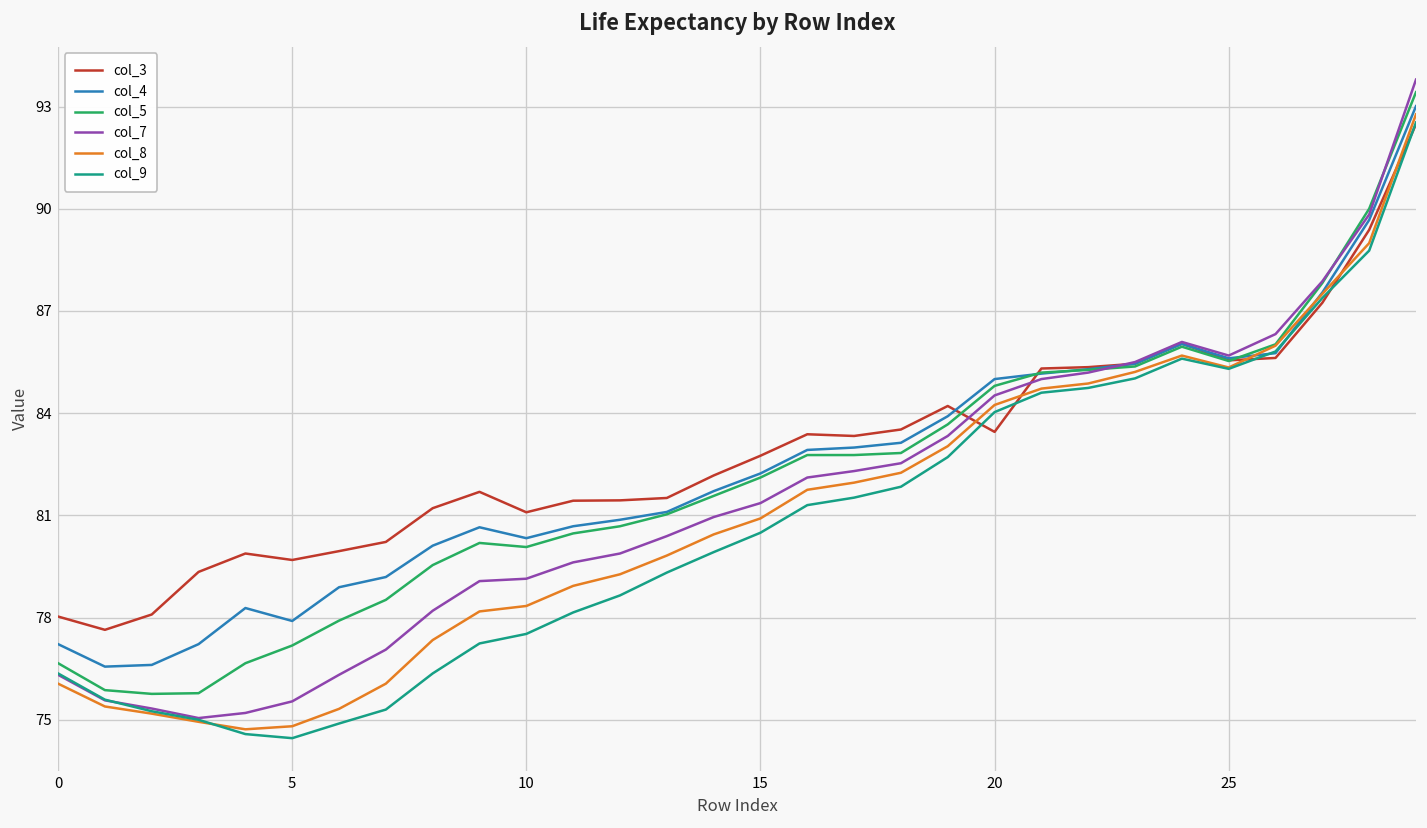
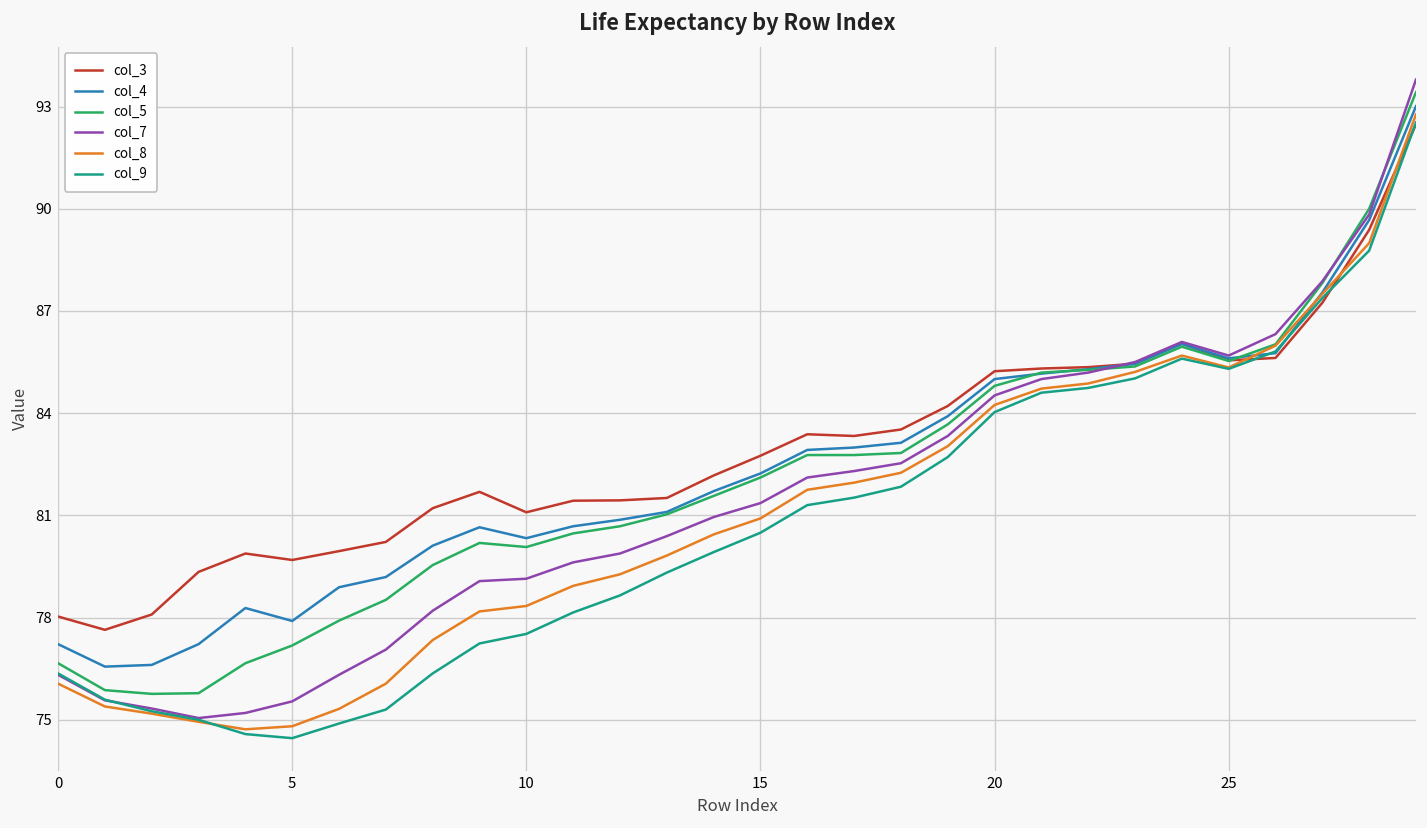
col_3, 20: 83.5 -> 85.2
